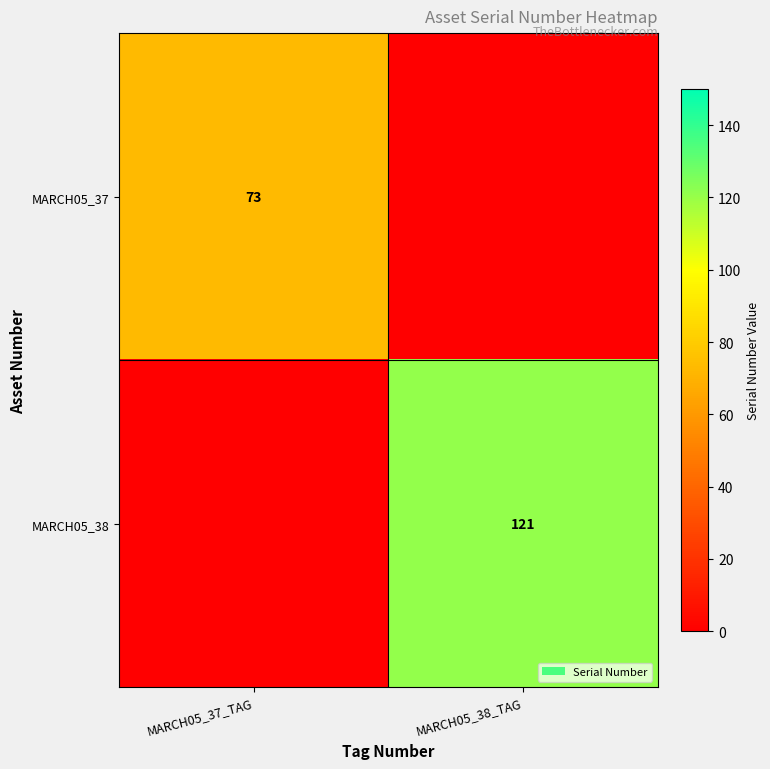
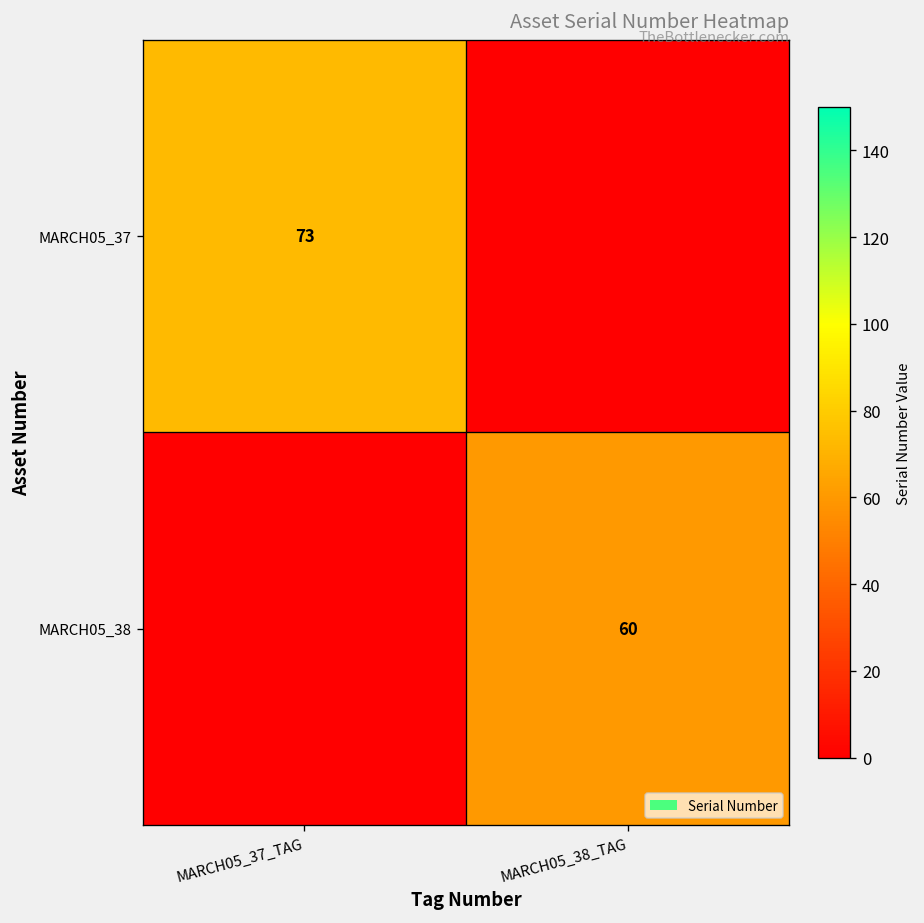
MARCH05_38, MARCH05_38_TAG: 121 -> 60
